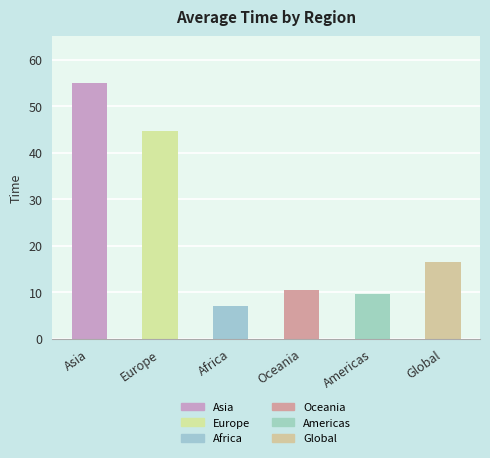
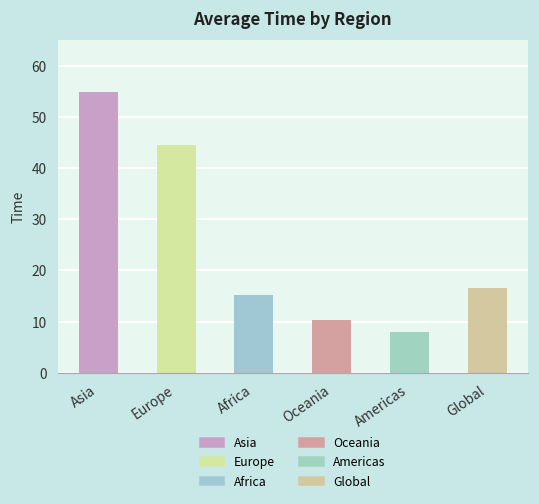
Africa: 7 -> 15
Americas: 10 -> 8
